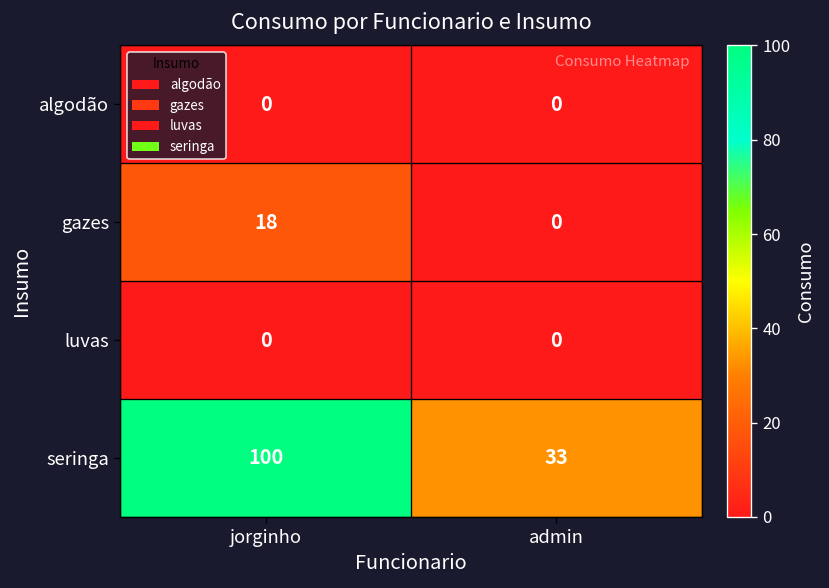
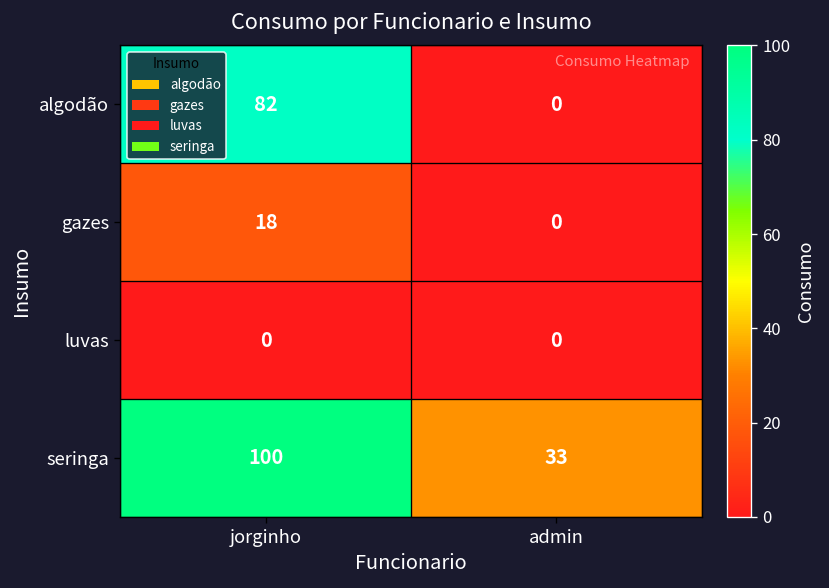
algodão, jorginho: 0 -> 82
